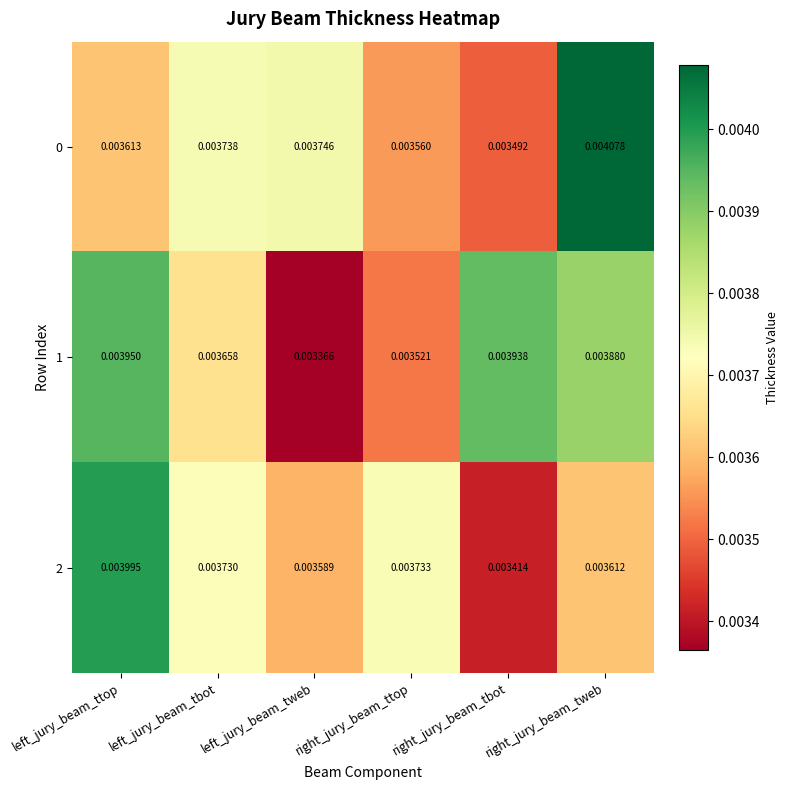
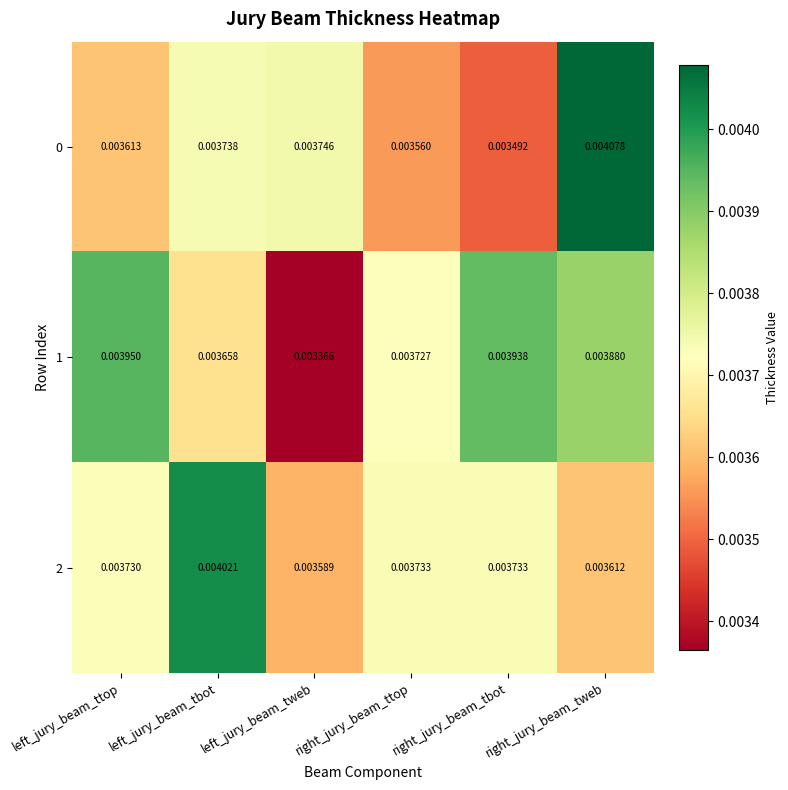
1, right_jury_beam_ttop: 0.003521 -> 0.003727
2, left_jury_beam_ttop: 0.003995 -> 0.003730
2, left_jury_beam_tbot: 0.003730 -> 0.004021
2, right_jury_beam_tbot: 0.003414 -> 0.003733
